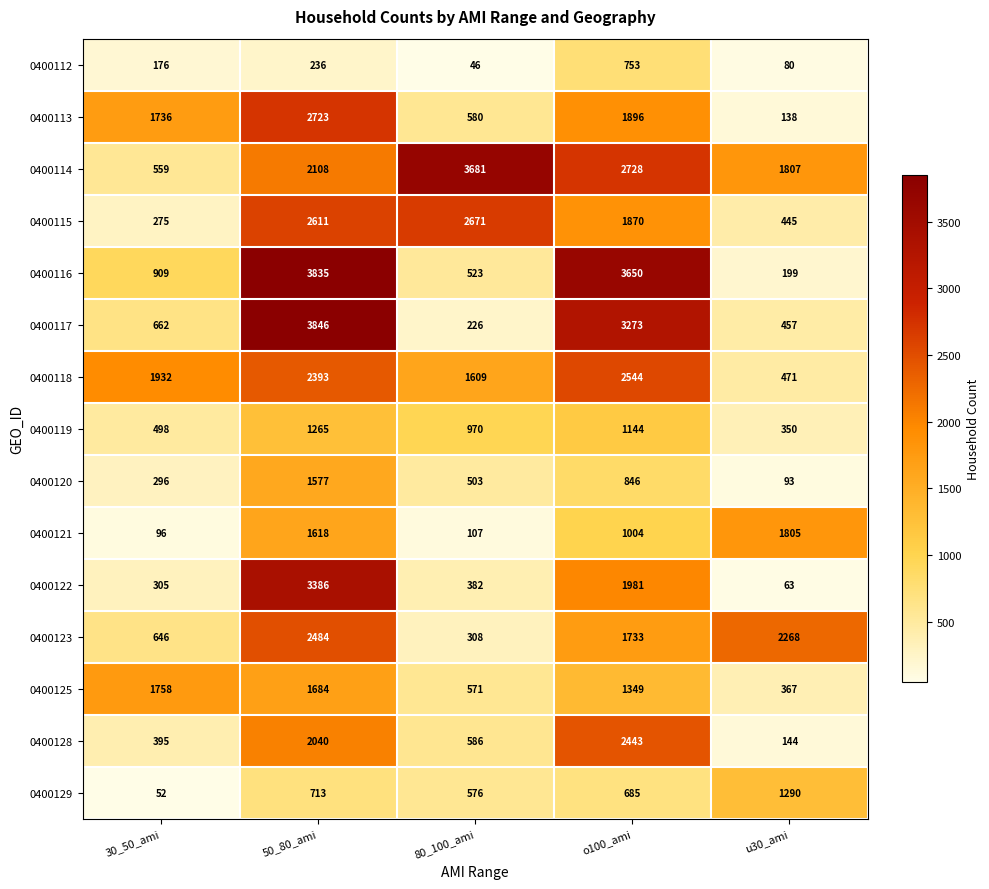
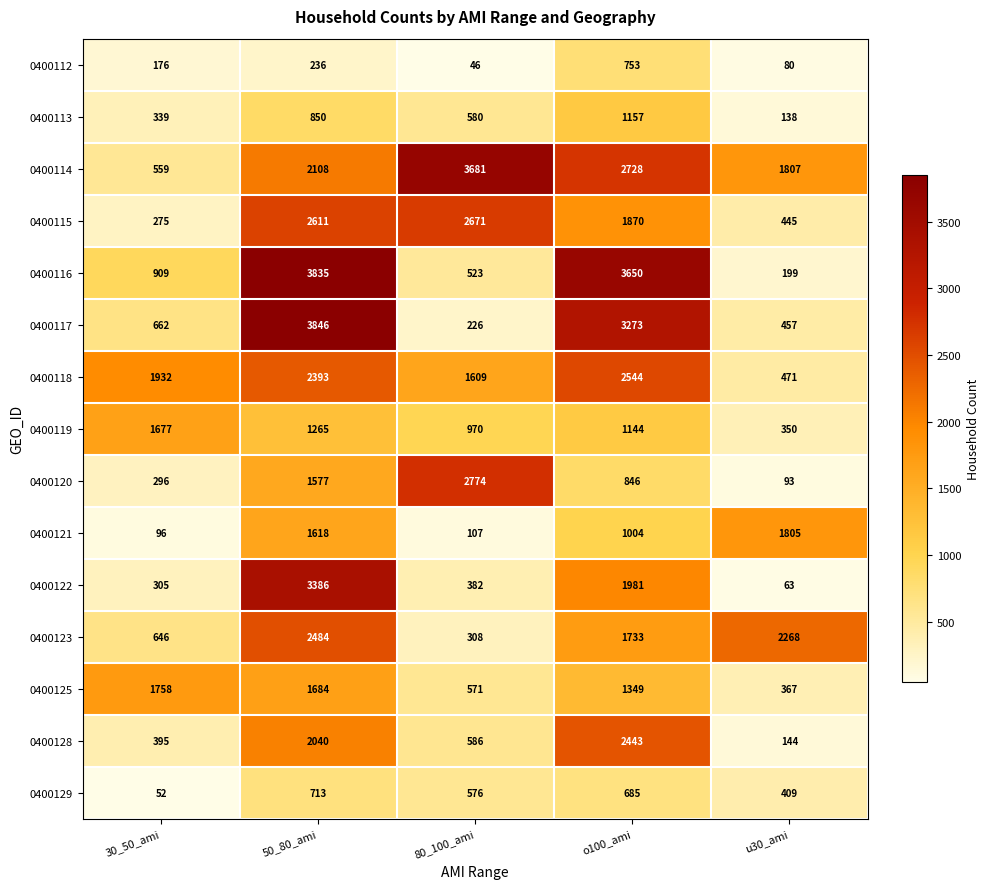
0400113, 30_50_ami: 1736 -> 339
0400113, 50_80_ami: 2723 -> 850
0400113, o100_ami: 1896 -> 1157
0400119, 30_50_ami: 498 -> 1677
0400120, 80_100_ami: 503 -> 2774
0400129, u30_ami: 1290 -> 409
